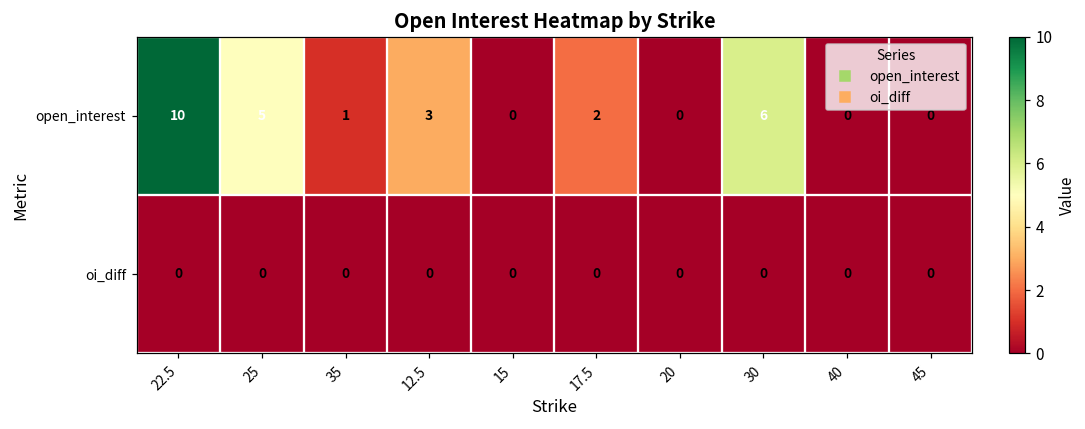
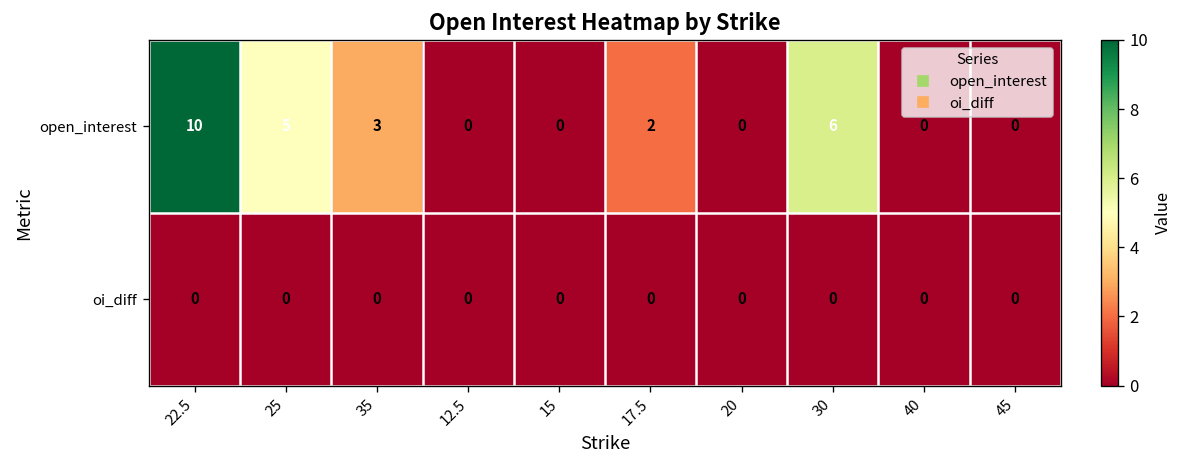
open_interest, 35: 1 -> 3
open_interest, 12.5: 3 -> 0
